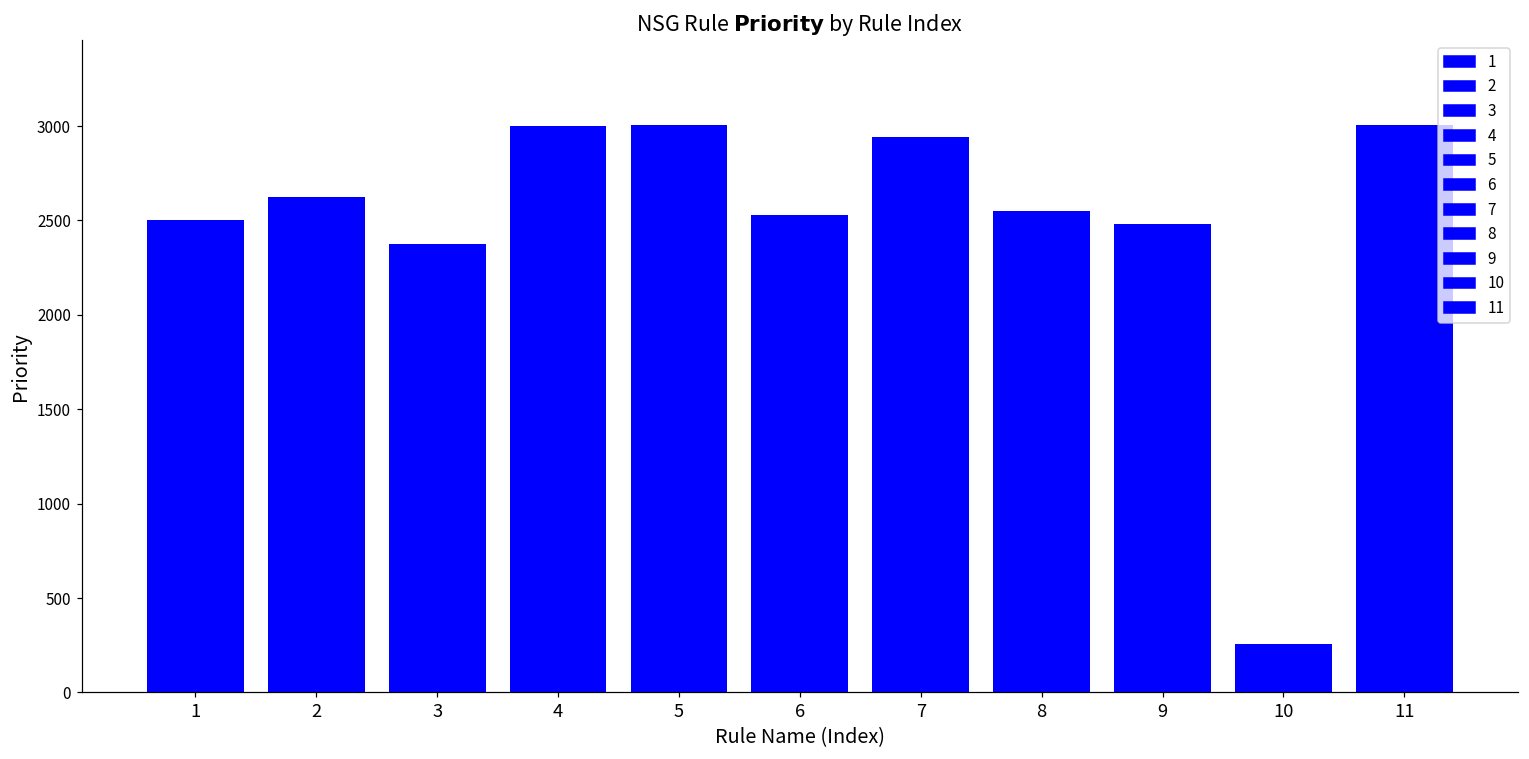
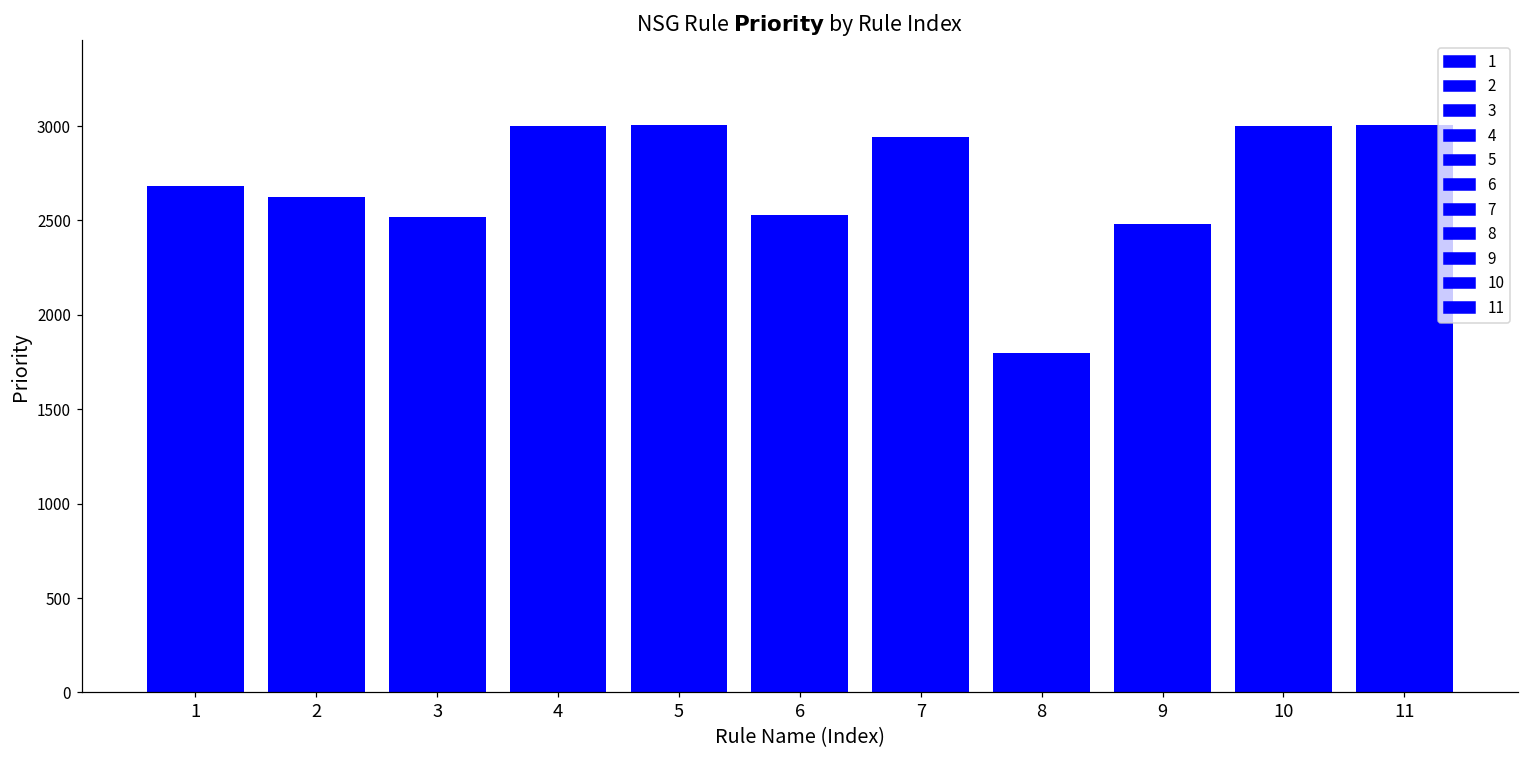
1: 2500 -> 2680
3: 2370 -> 2520
8: 2550 -> 1800
10: 260 -> 3000
